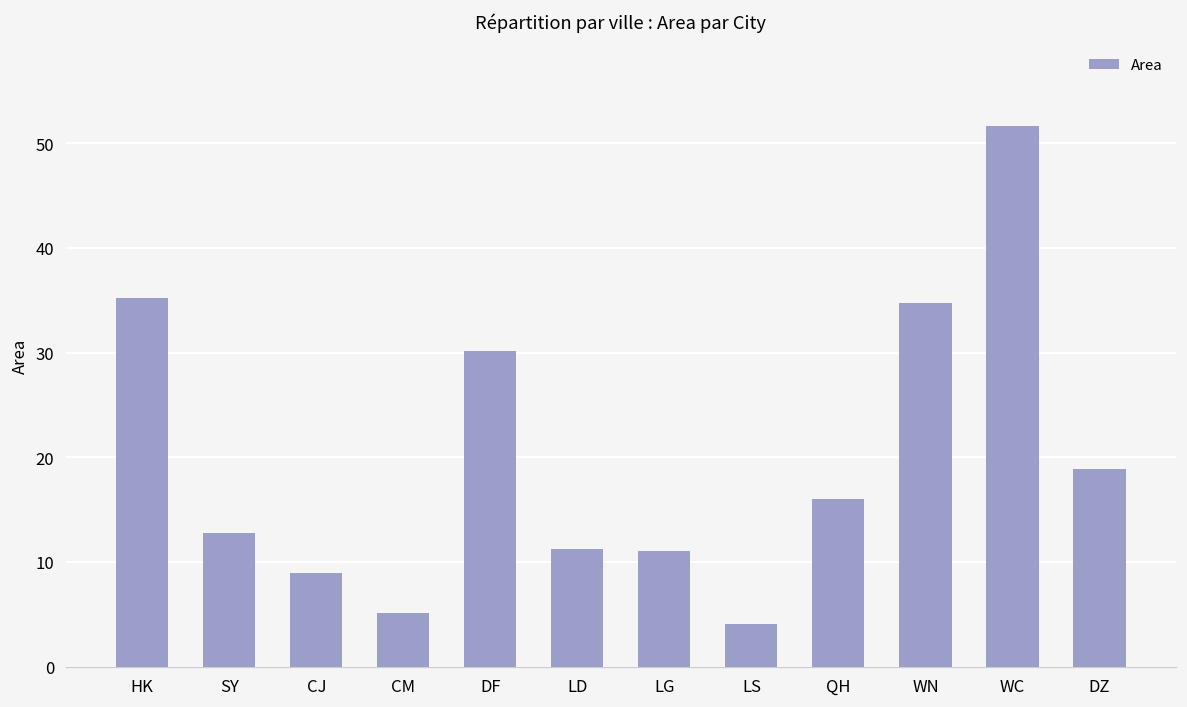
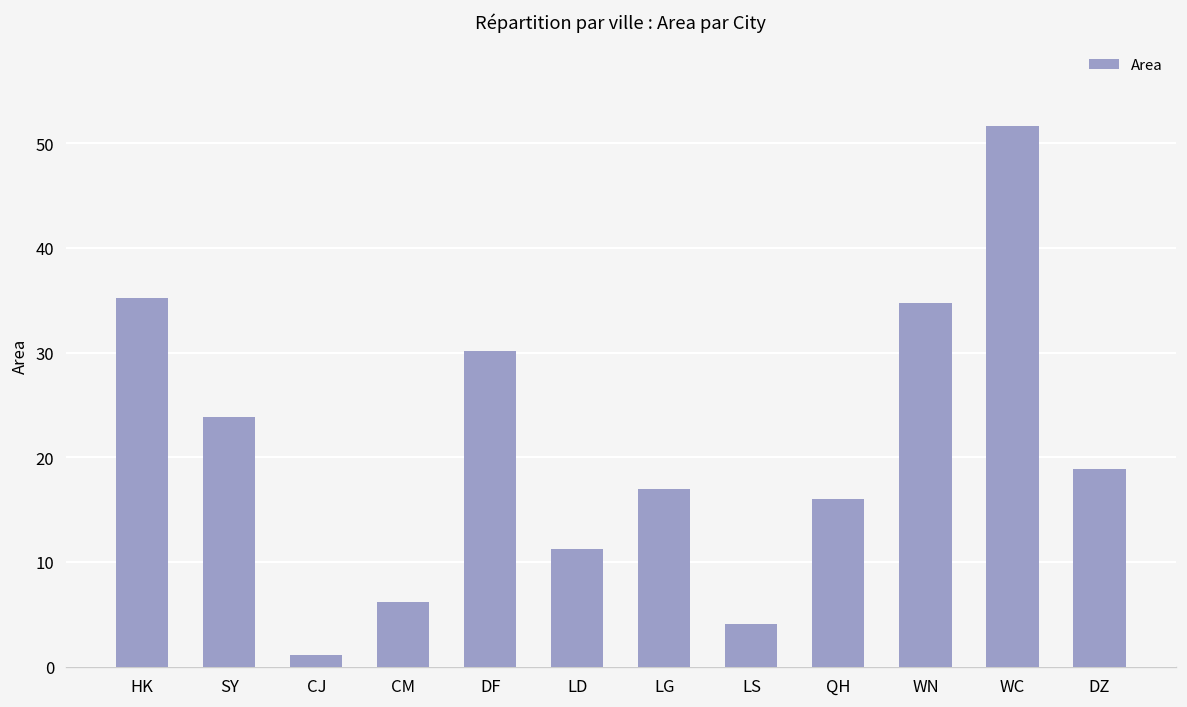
SY: 13 -> 24
CJ: 9 -> 1
CM: 5 -> 6
LG: 11 -> 17
